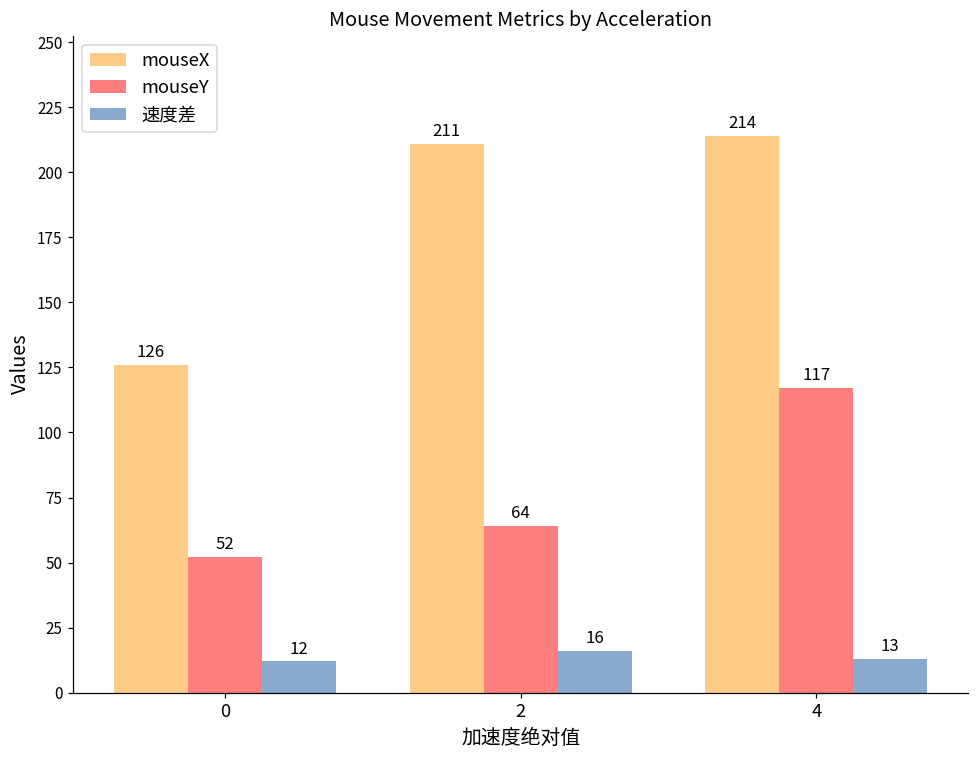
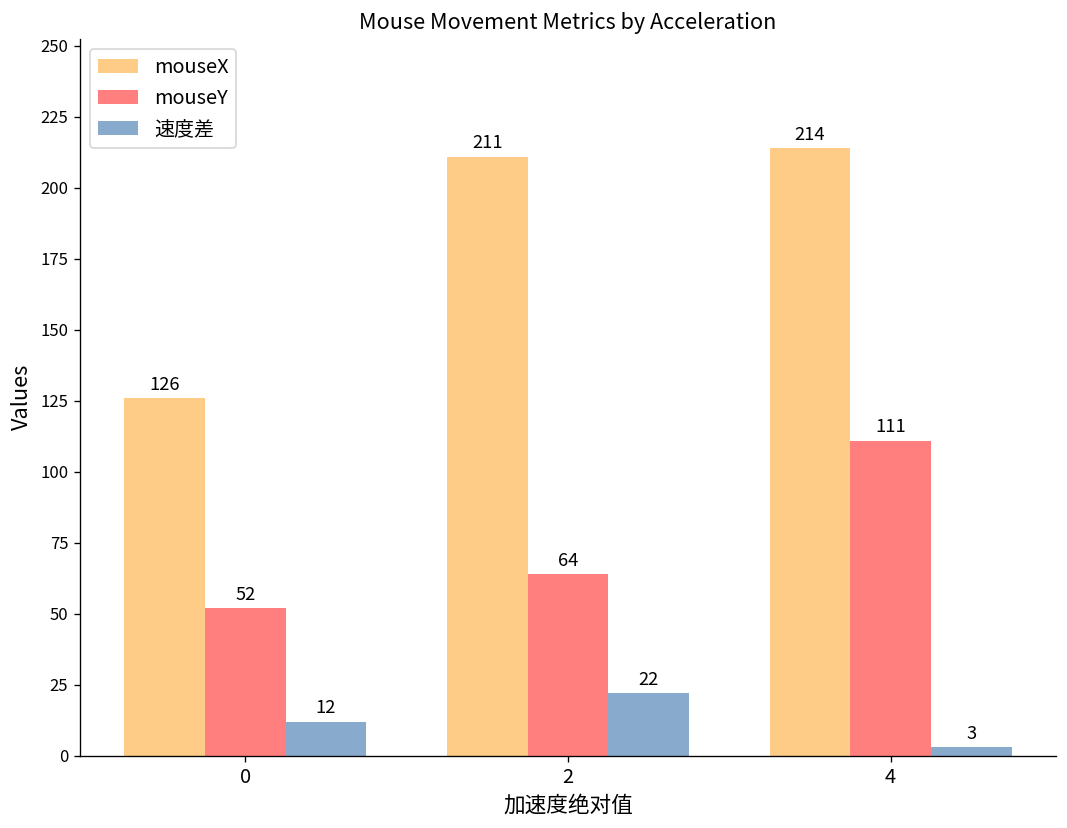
速度差, 2: 16 -> 22
mouseY, 4: 117 -> 111
速度差, 4: 13 -> 3
